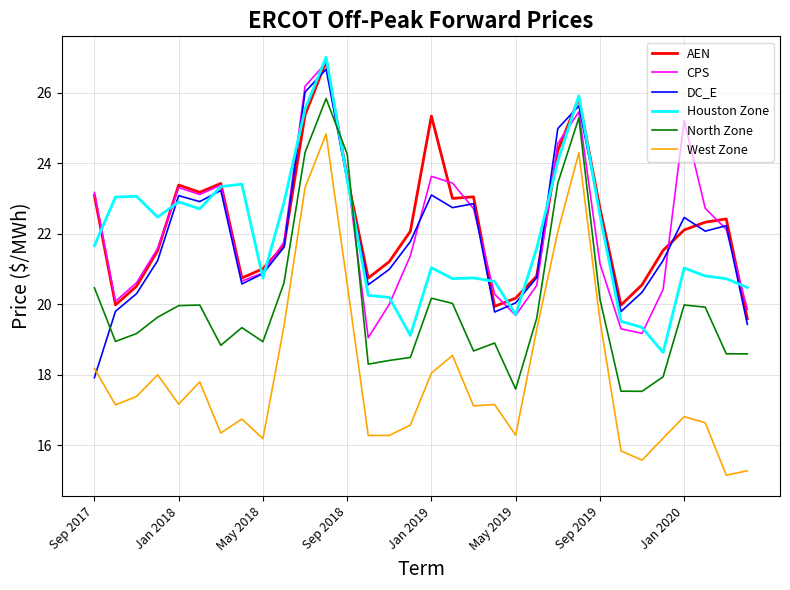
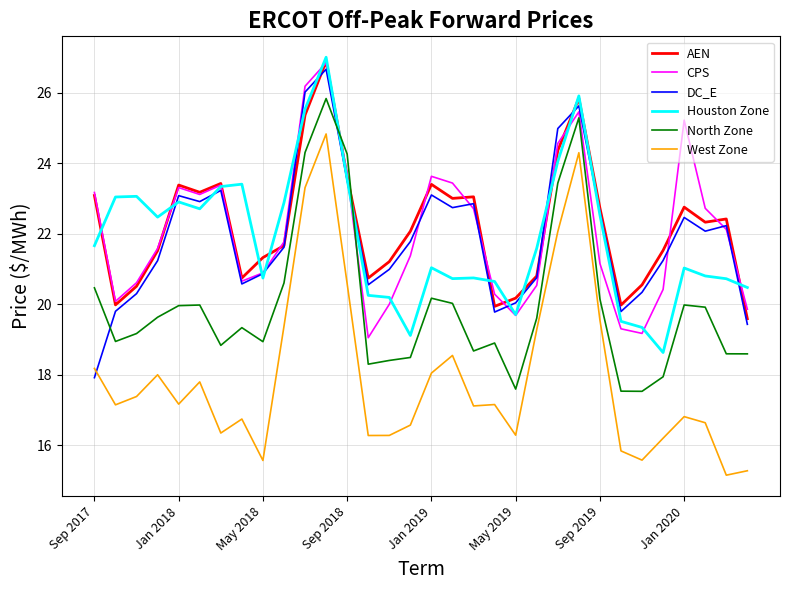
AEN, May 2018: 21.0 -> 21.3
West Zone, May 2018: 16.2 -> 15.6
AEN, Jan 2019: 25.3 -> 23.4
AEN, Jan 2020: 22.1 -> 22.8
